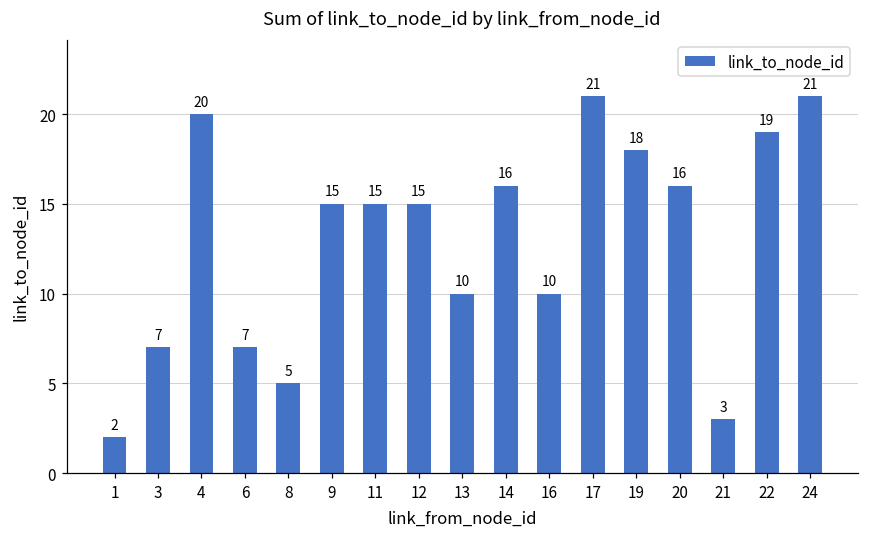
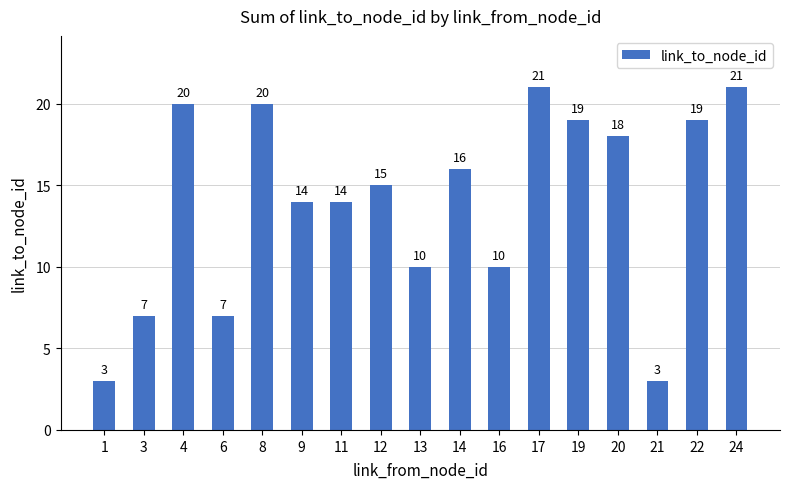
1: 2 -> 3
8: 5 -> 20
9: 15 -> 14
11: 15 -> 14
19: 18 -> 19
20: 16 -> 18
